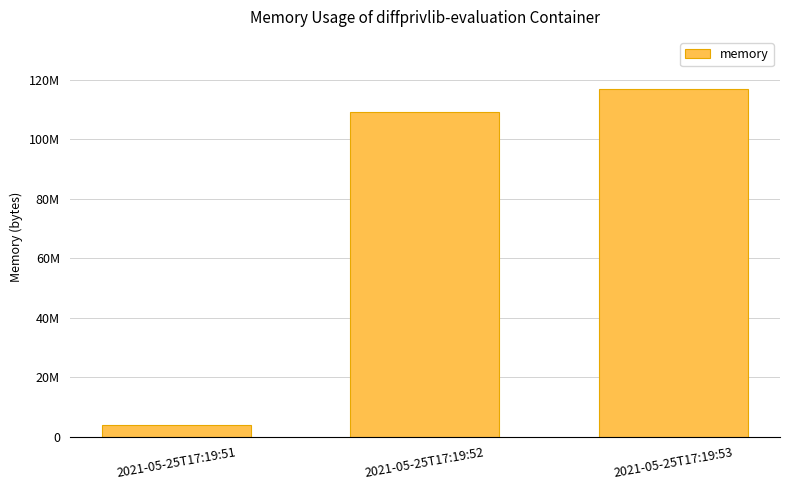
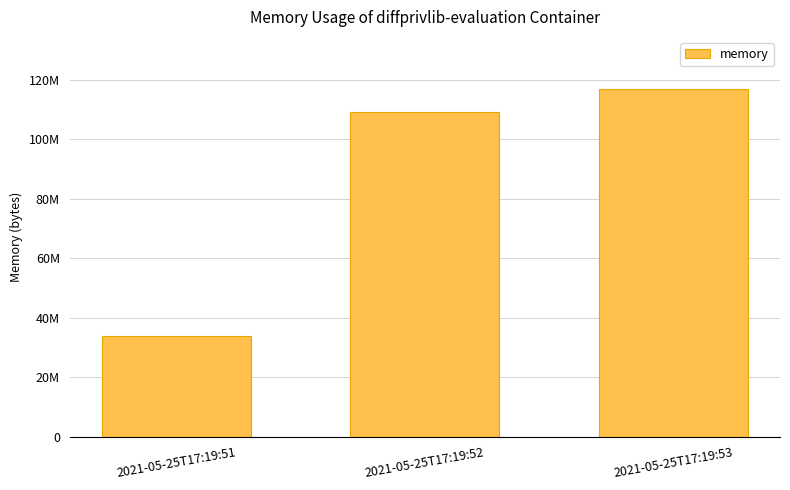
2021-05-25T17:19:51: 4000000 -> 34000000
